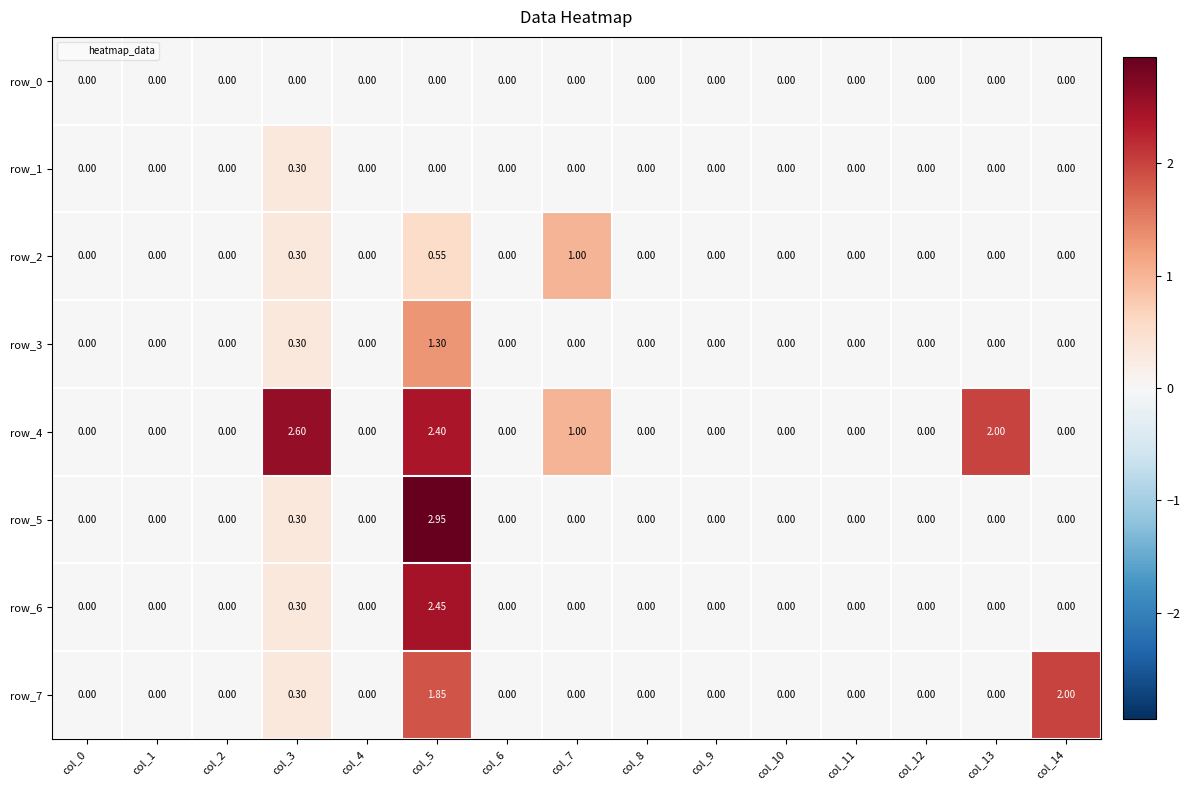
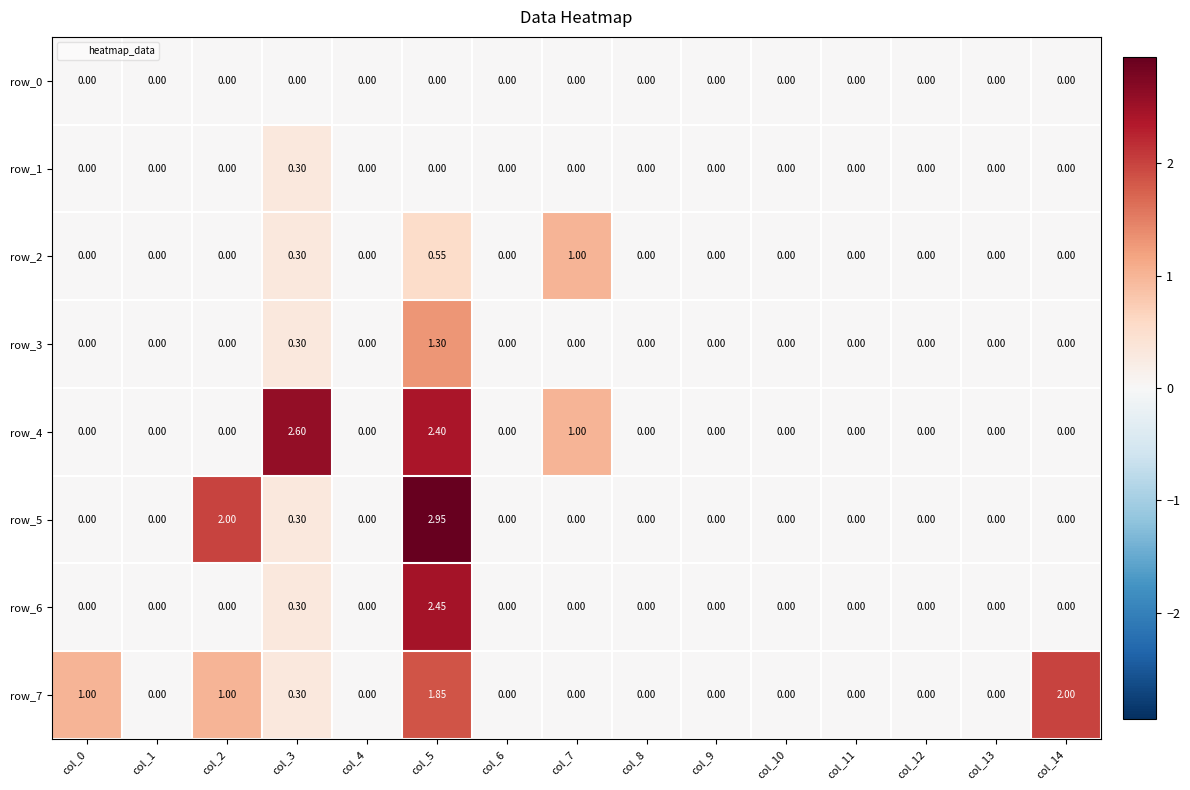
row_4, col_13: 2.00 -> 0.00
row_5, col_2: 0.00 -> 2.00
row_7, col_0: 0.00 -> 1.00
row_7, col_2: 0.00 -> 1.00
